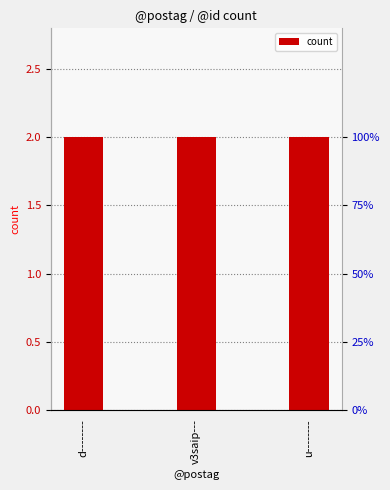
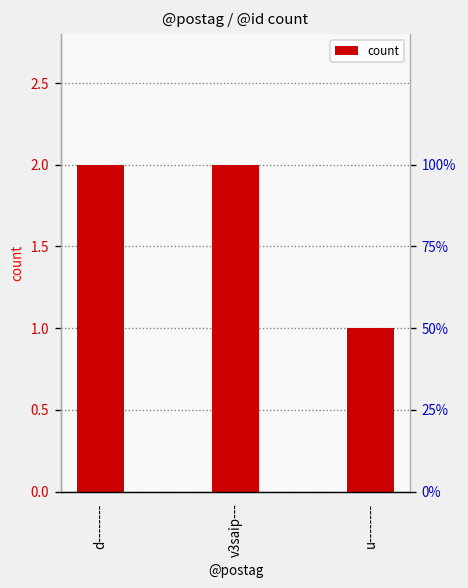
u--------: 2 -> 1
